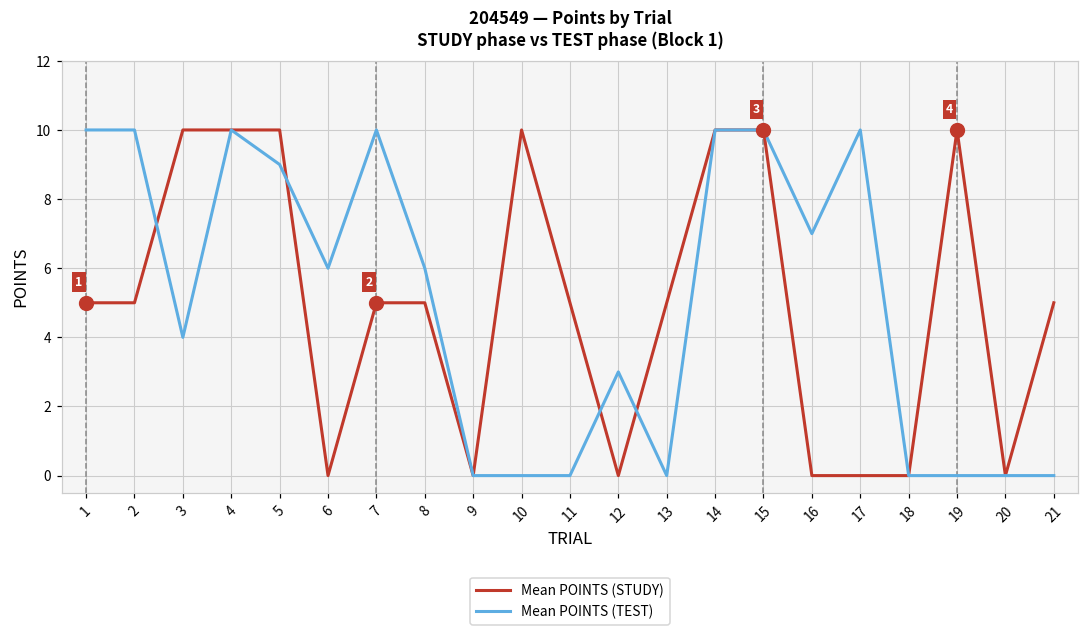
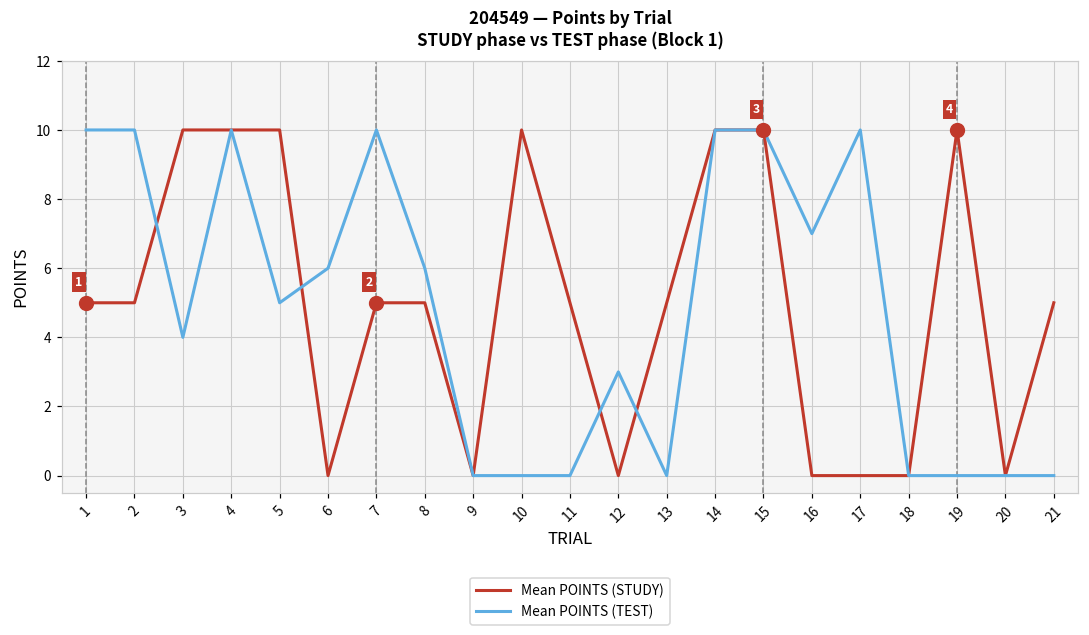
Mean POINTS (TEST), 5: 9 -> 5
